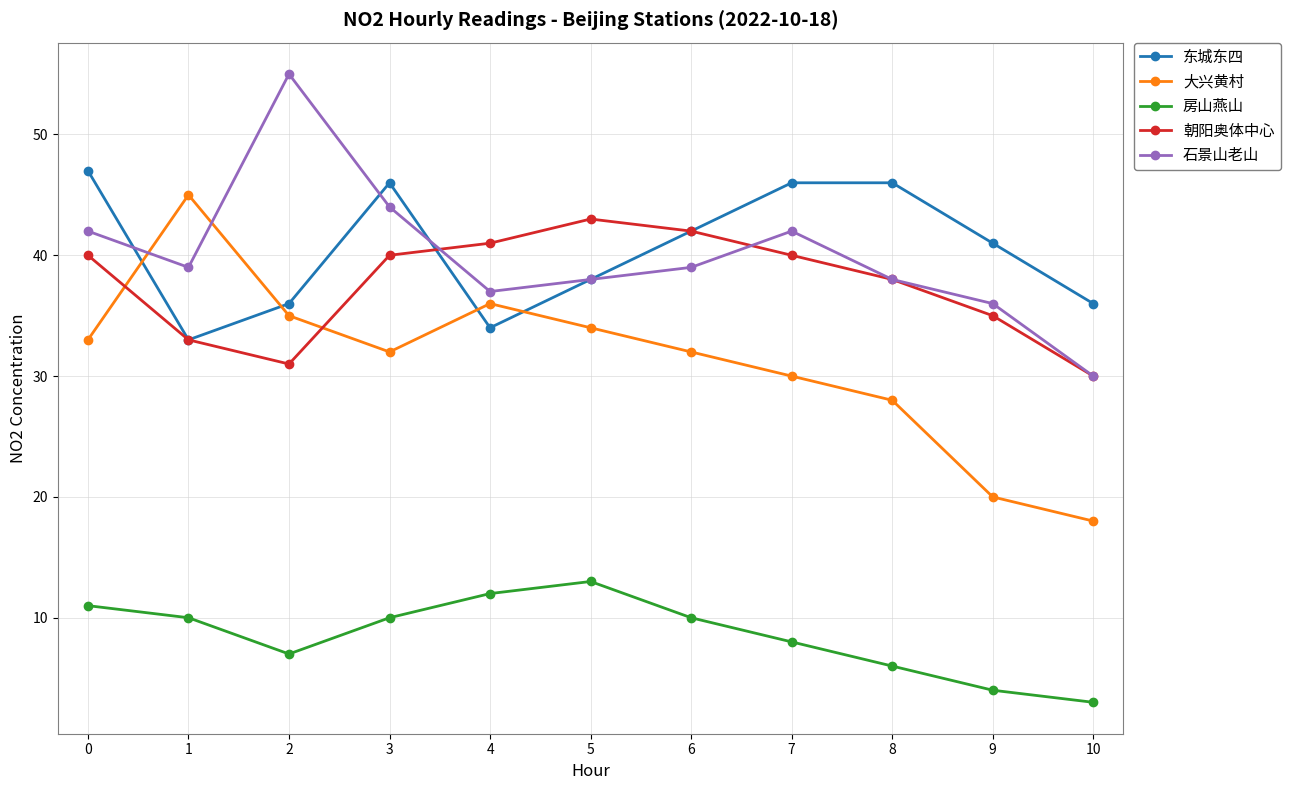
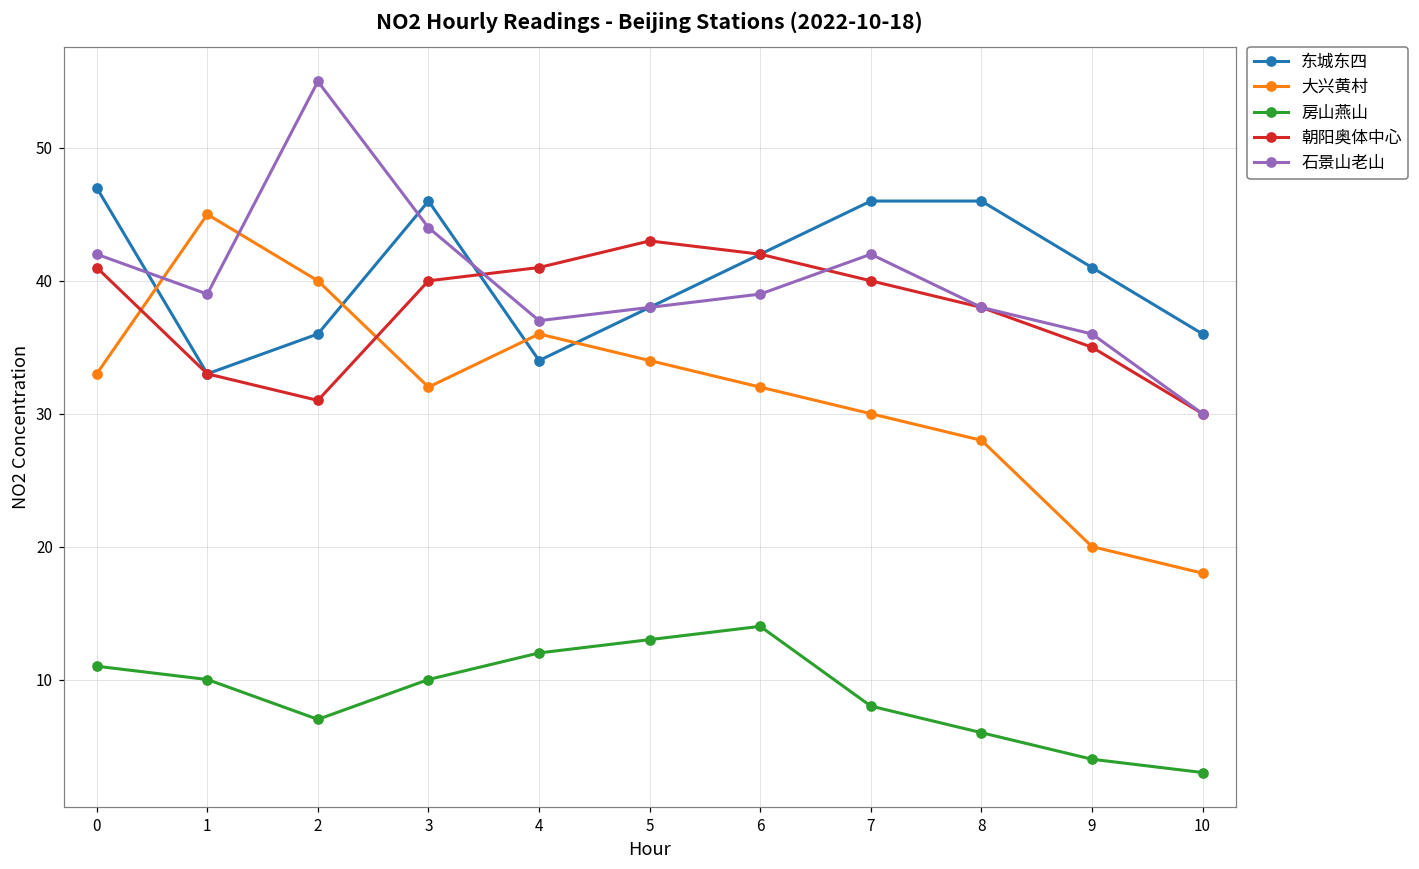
朝阳奥体中心, 0: 40 -> 41
大兴黄村, 2: 35 -> 40
房山燕山, 6: 10 -> 14
